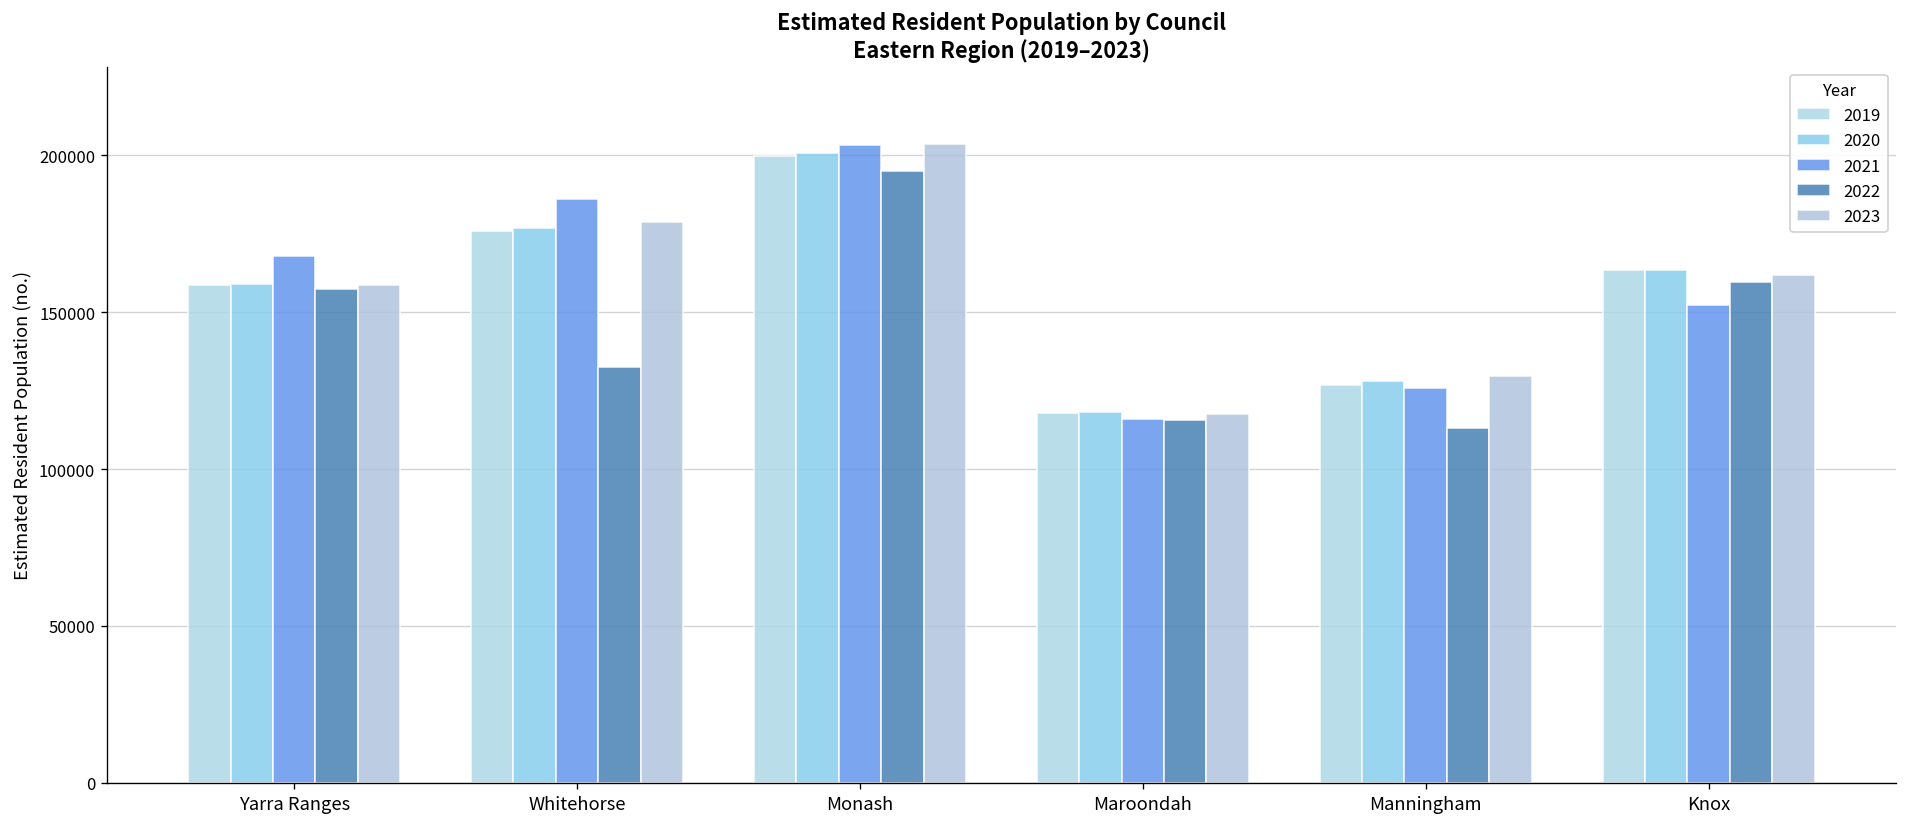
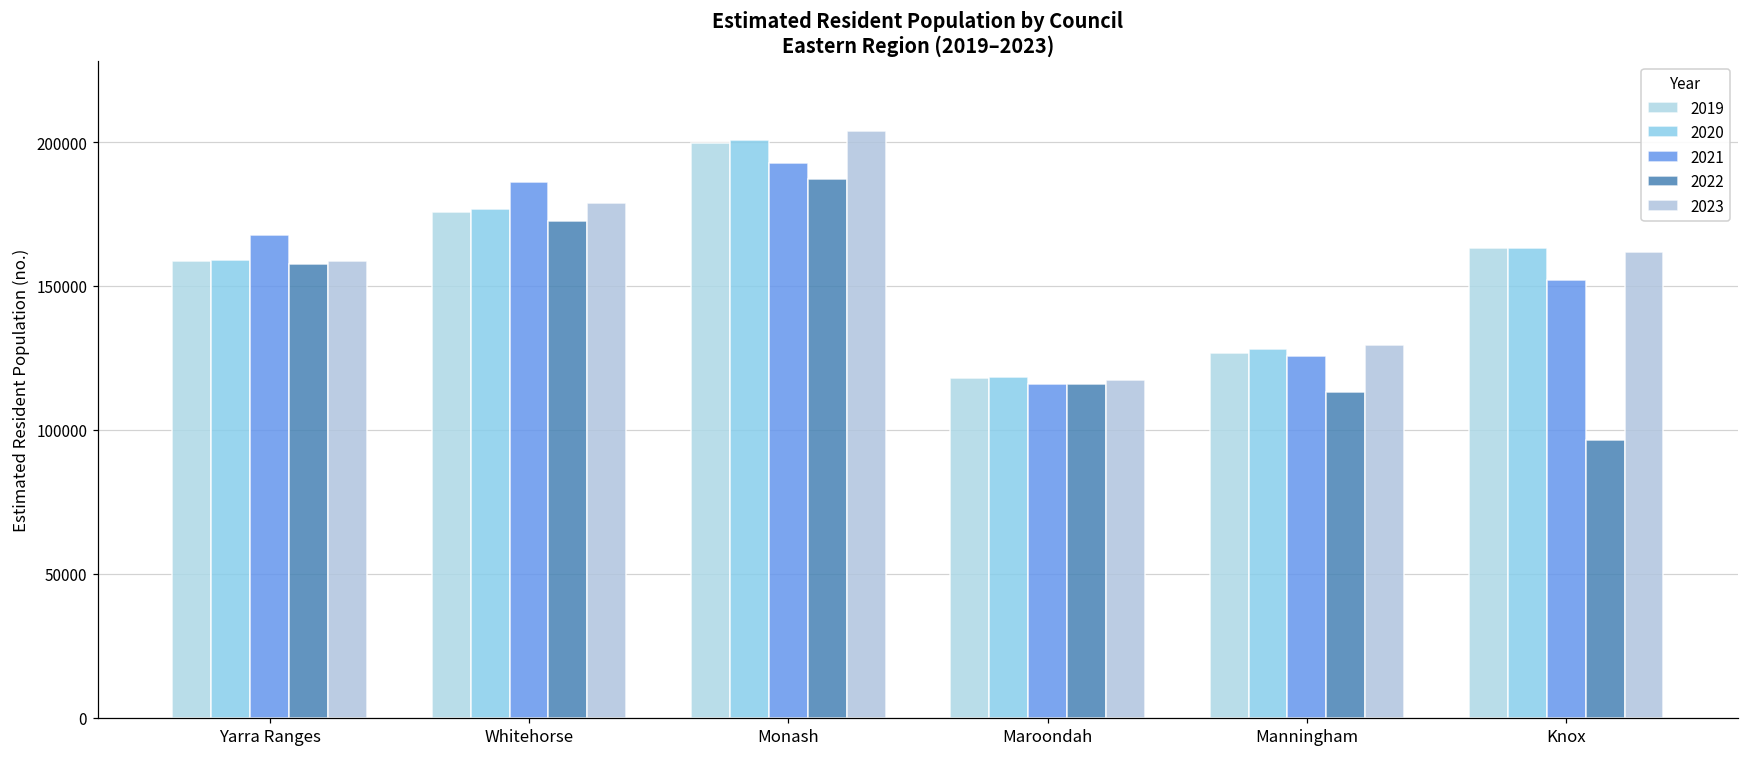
2022, Whitehorse: 132000 -> 173000
2021, Monash: 203000 -> 193000
2022, Monash: 195000 -> 187000
2022, Knox: 160000 -> 96000
